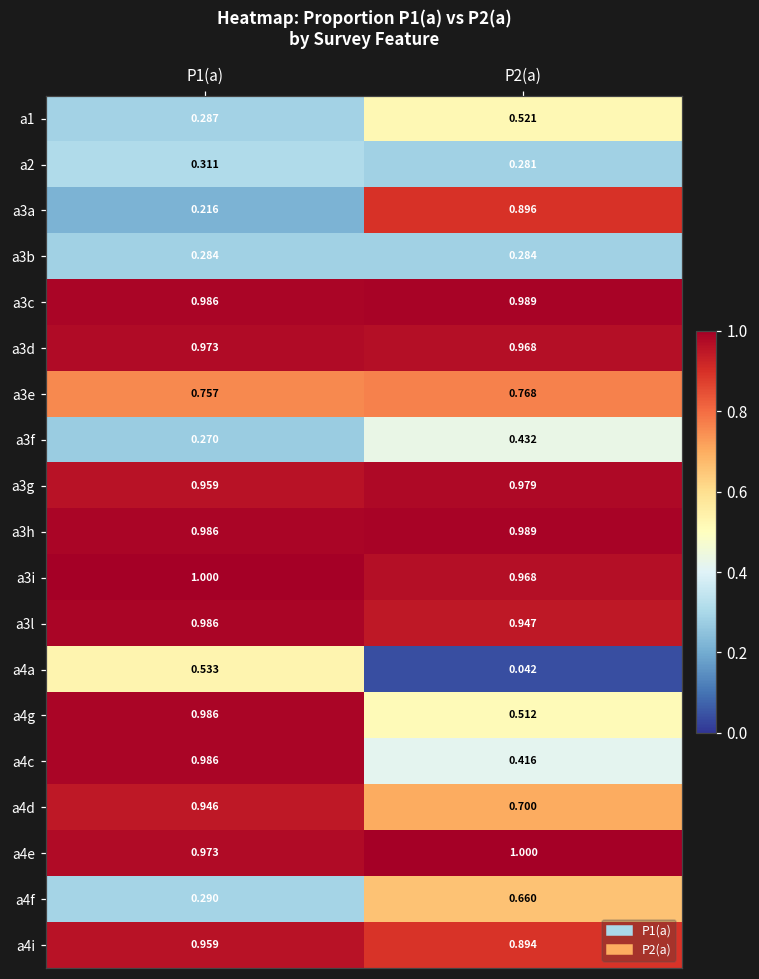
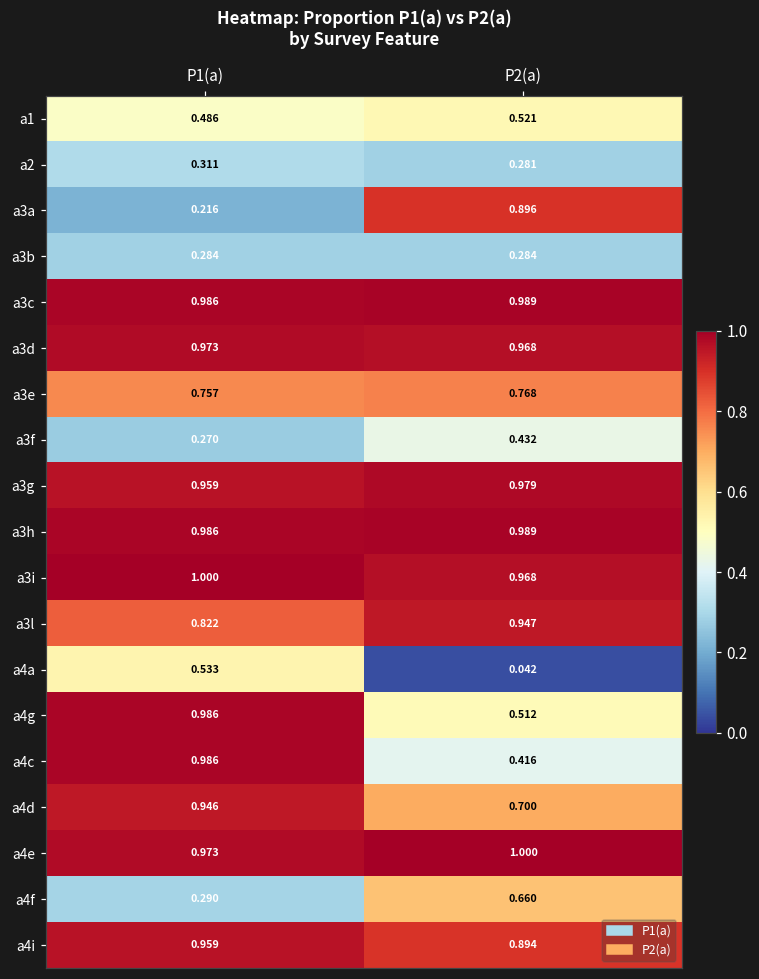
a1, P1(a): 0.287 -> 0.486
a3l, P1(a): 0.986 -> 0.822
